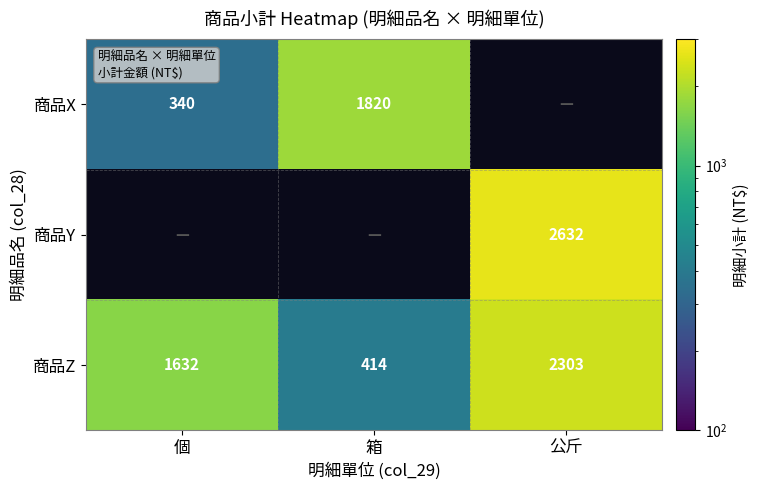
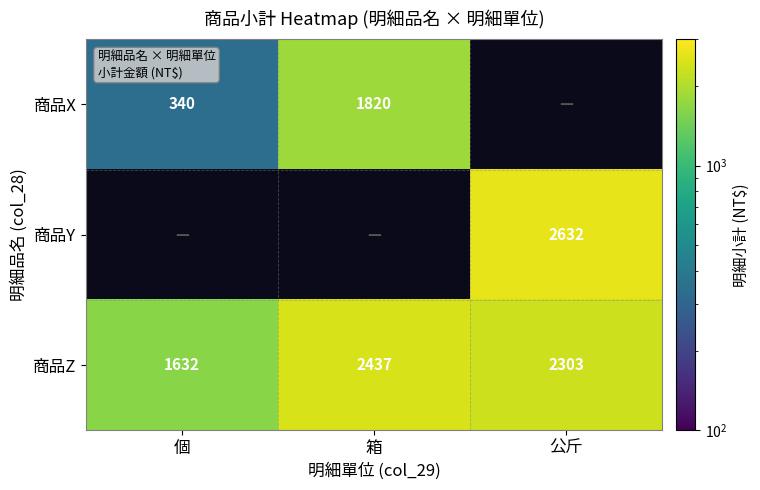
商品Z, 箱: 414 -> 2437
